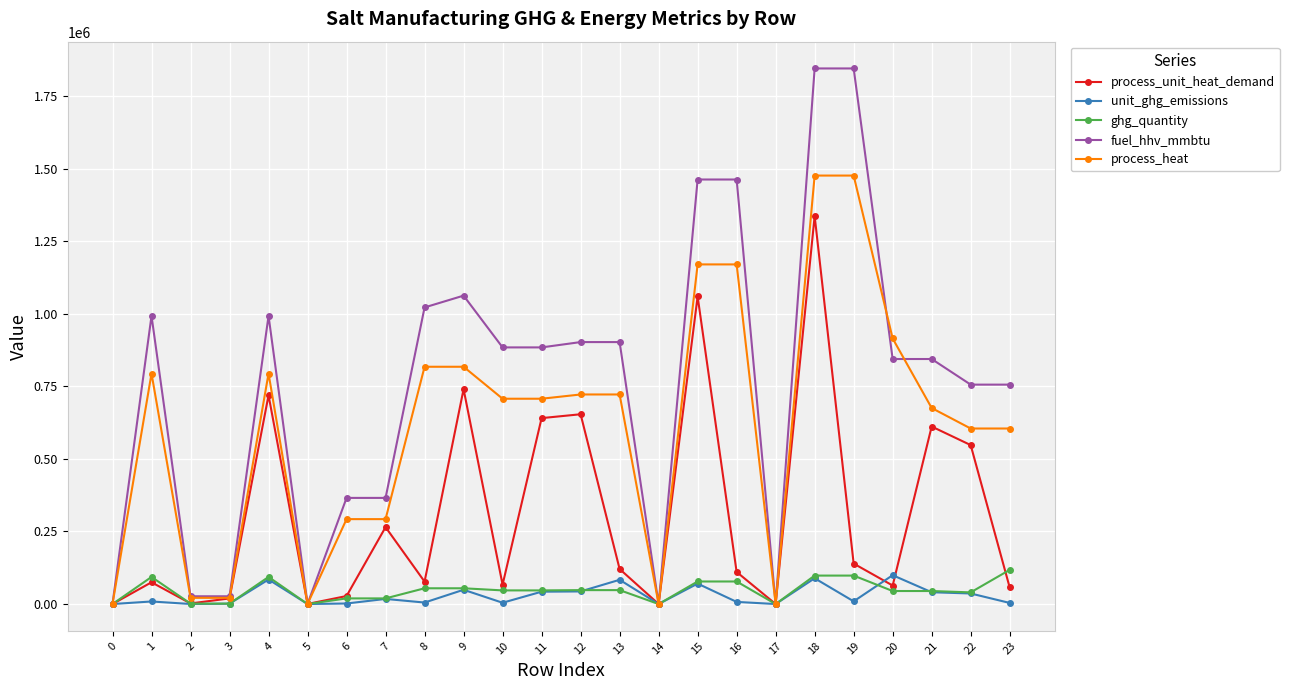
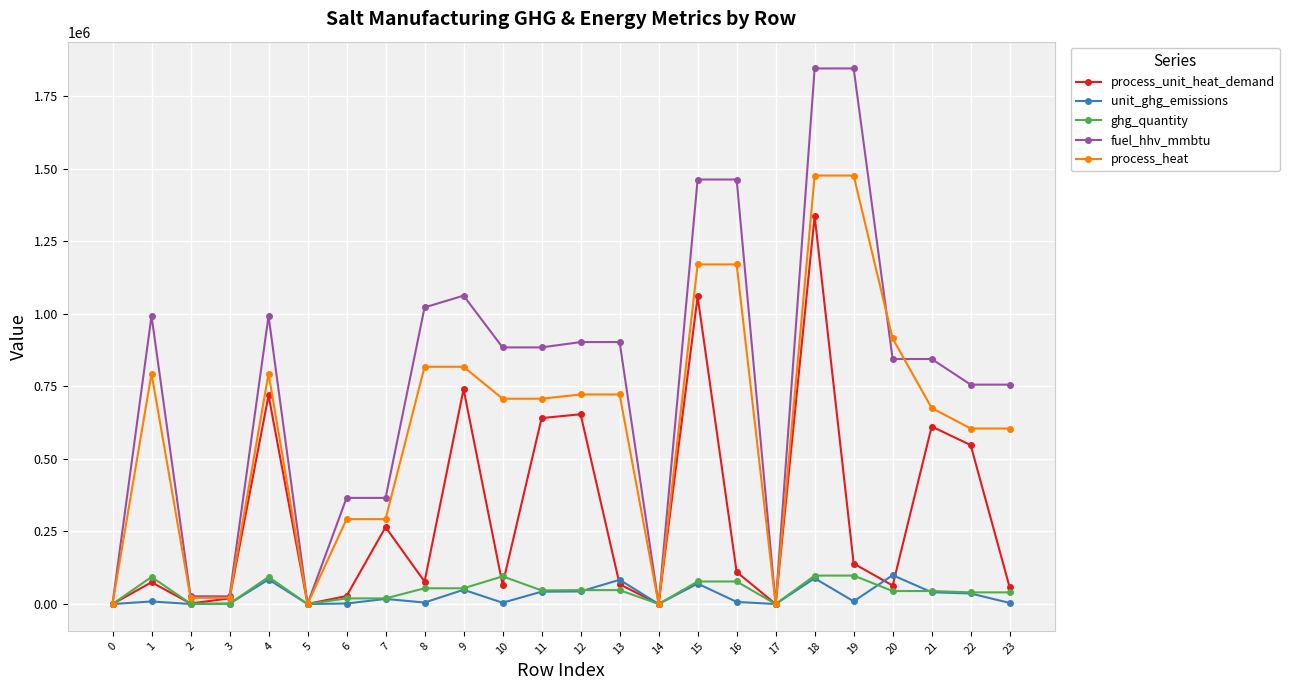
ghg_quantity, 10: 50000 -> 100000
process_unit_heat_demand, 13: 120000 -> 70000
ghg_quantity, 23: 120000 -> 40000
